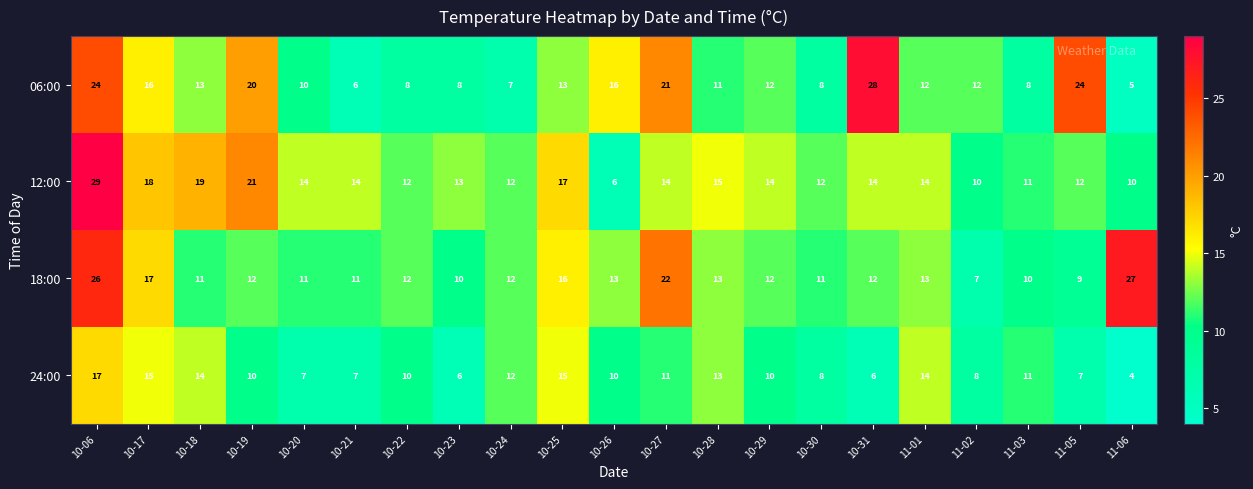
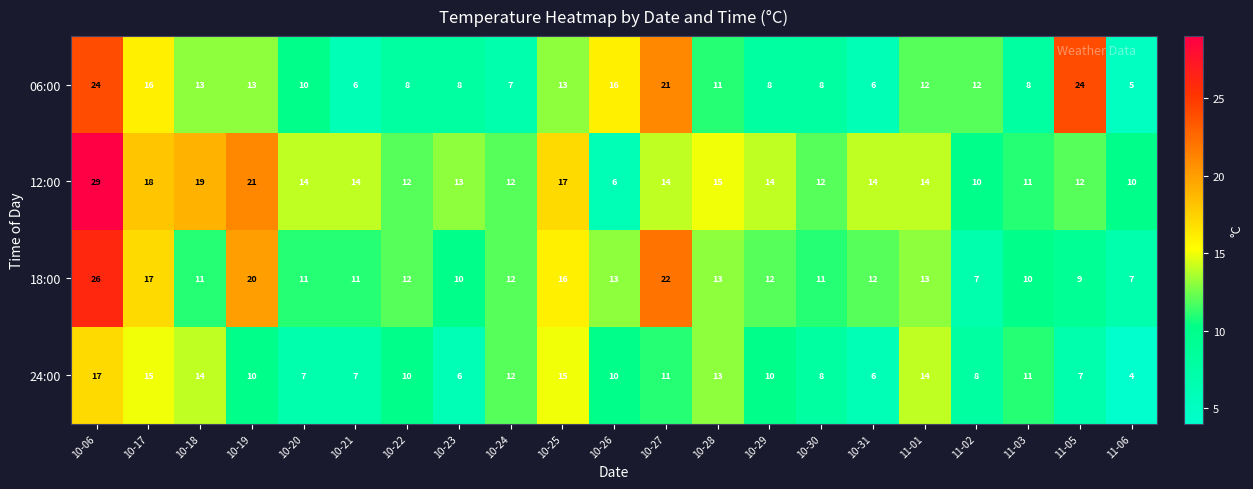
06:00, 10-19: 20 -> 13
06:00, 10-29: 12 -> 8
06:00, 10-31: 28 -> 6
18:00, 10-19: 12 -> 20
18:00, 11-06: 27 -> 7
